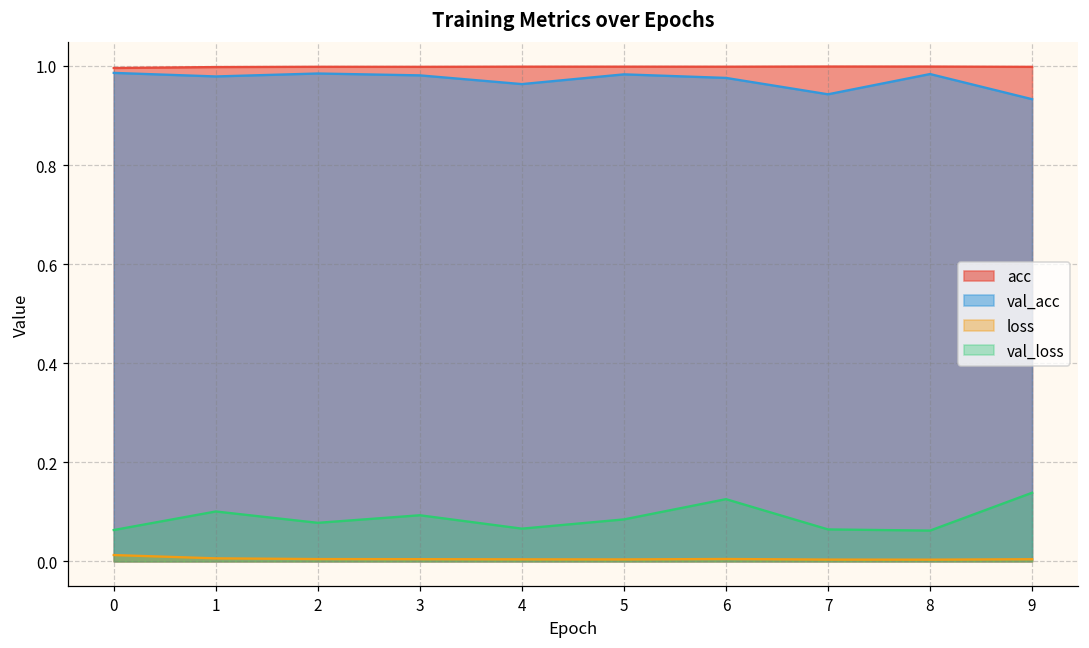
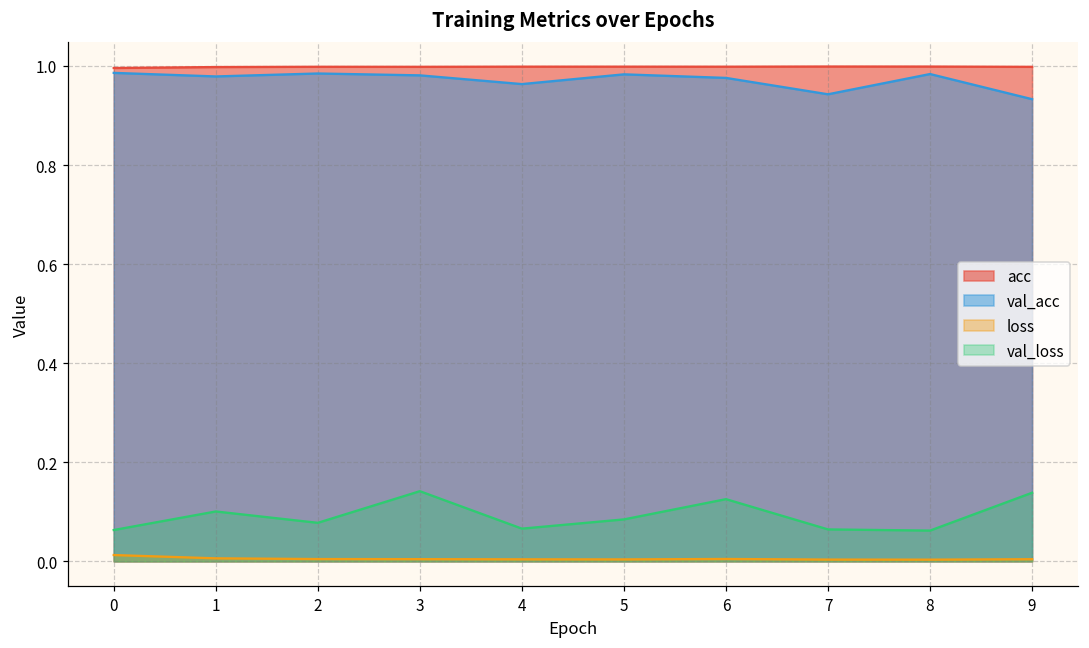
val_loss, 3: 0.09 -> 0.14
